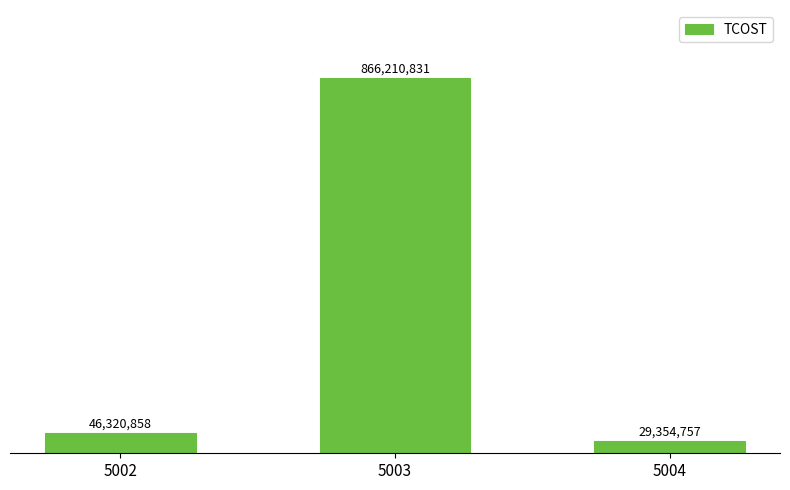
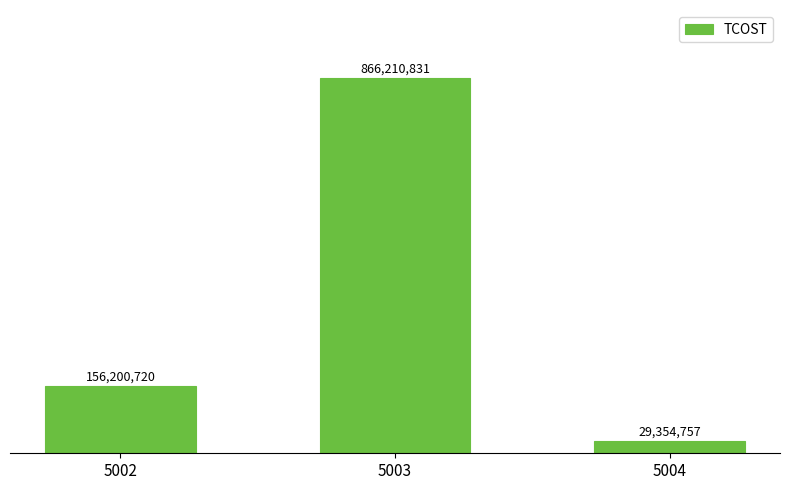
5002: 46,320,858 -> 156,200,720
